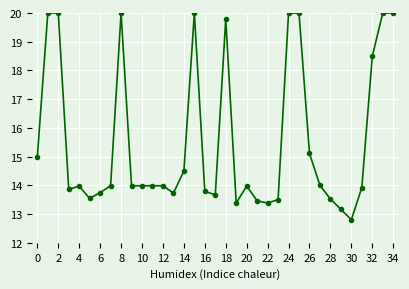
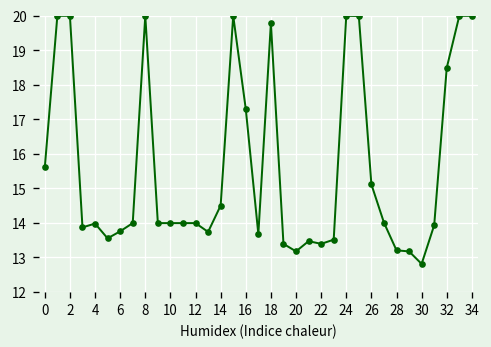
0: 15.0 -> 15.6
16: 13.8 -> 17.3
20: 14.0 -> 13.2
28: 13.5 -> 13.2
